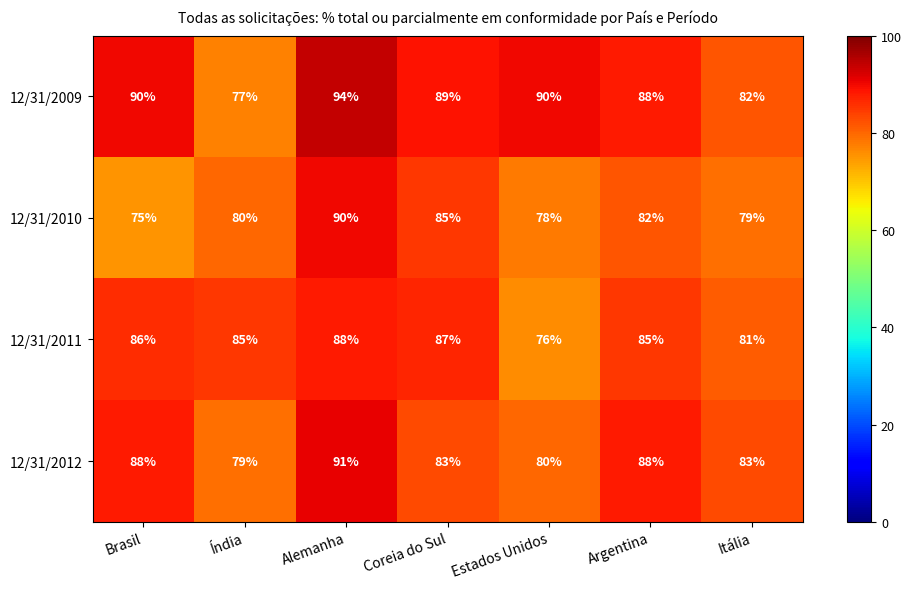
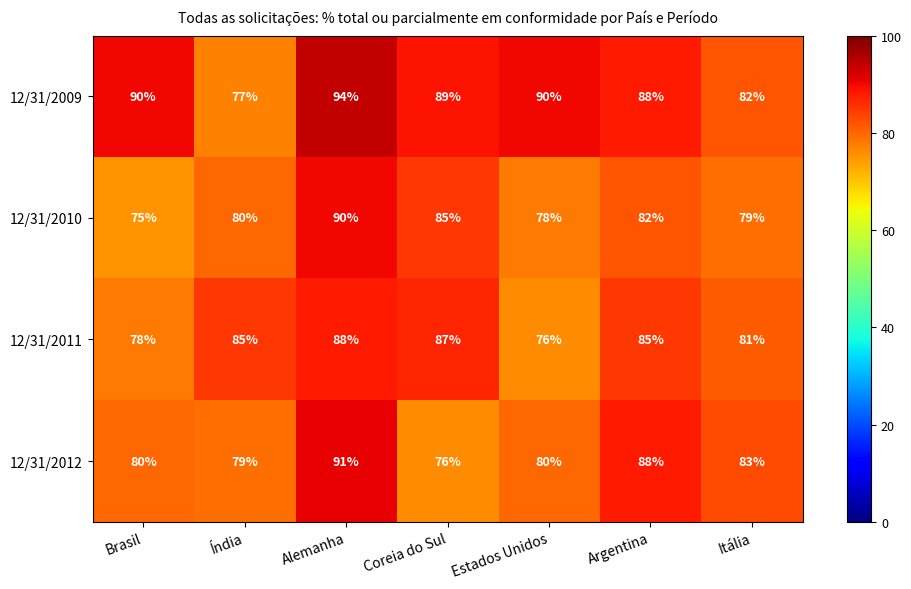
12/31/2011, Brasil: 86% -> 78%
12/31/2012, Brasil: 88% -> 80%
12/31/2012, Coreia do Sul: 83% -> 76%
